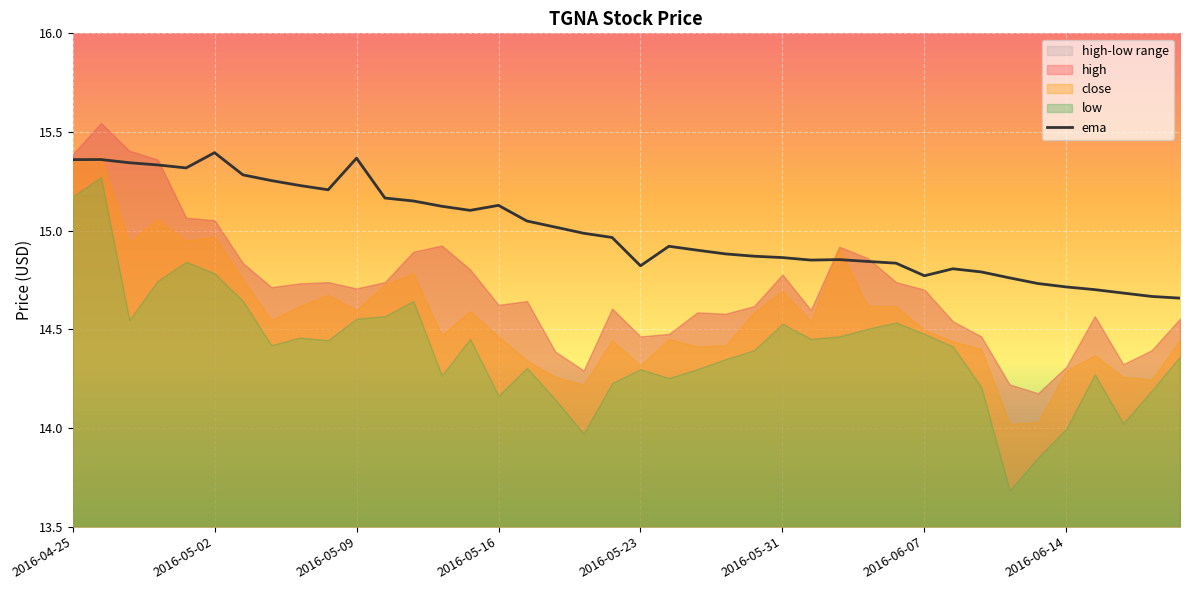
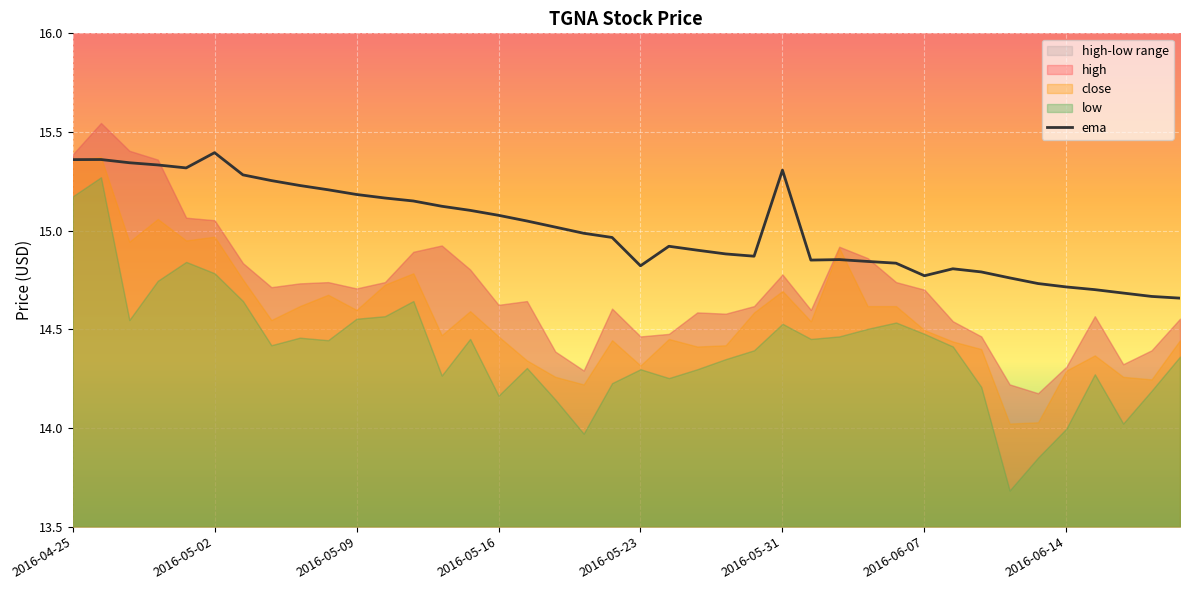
ema, 2016-05-09: 15.37 -> 15.18
ema, 2016-05-16: 15.13 -> 15.08
ema, 2016-05-31: 14.86 -> 15.31
